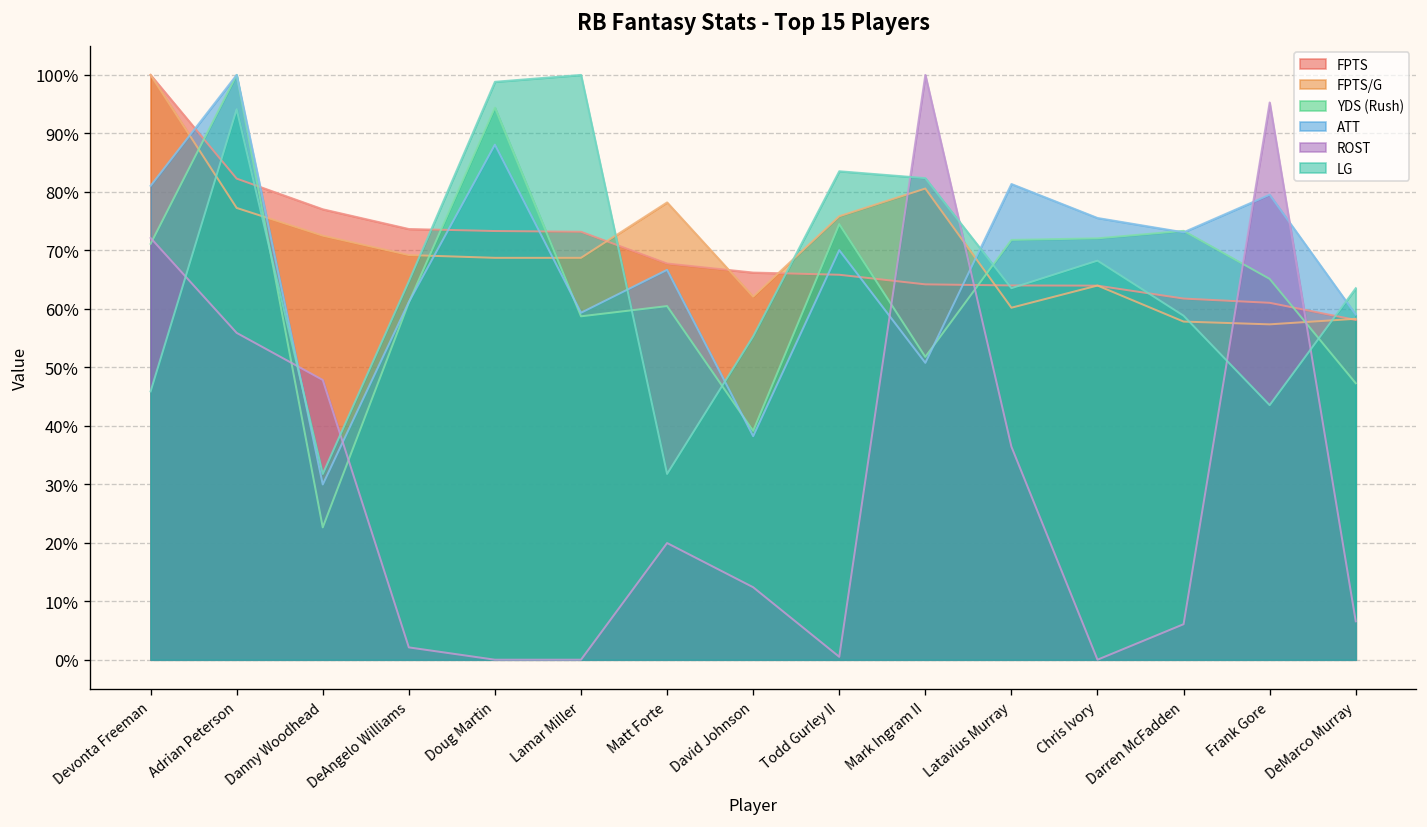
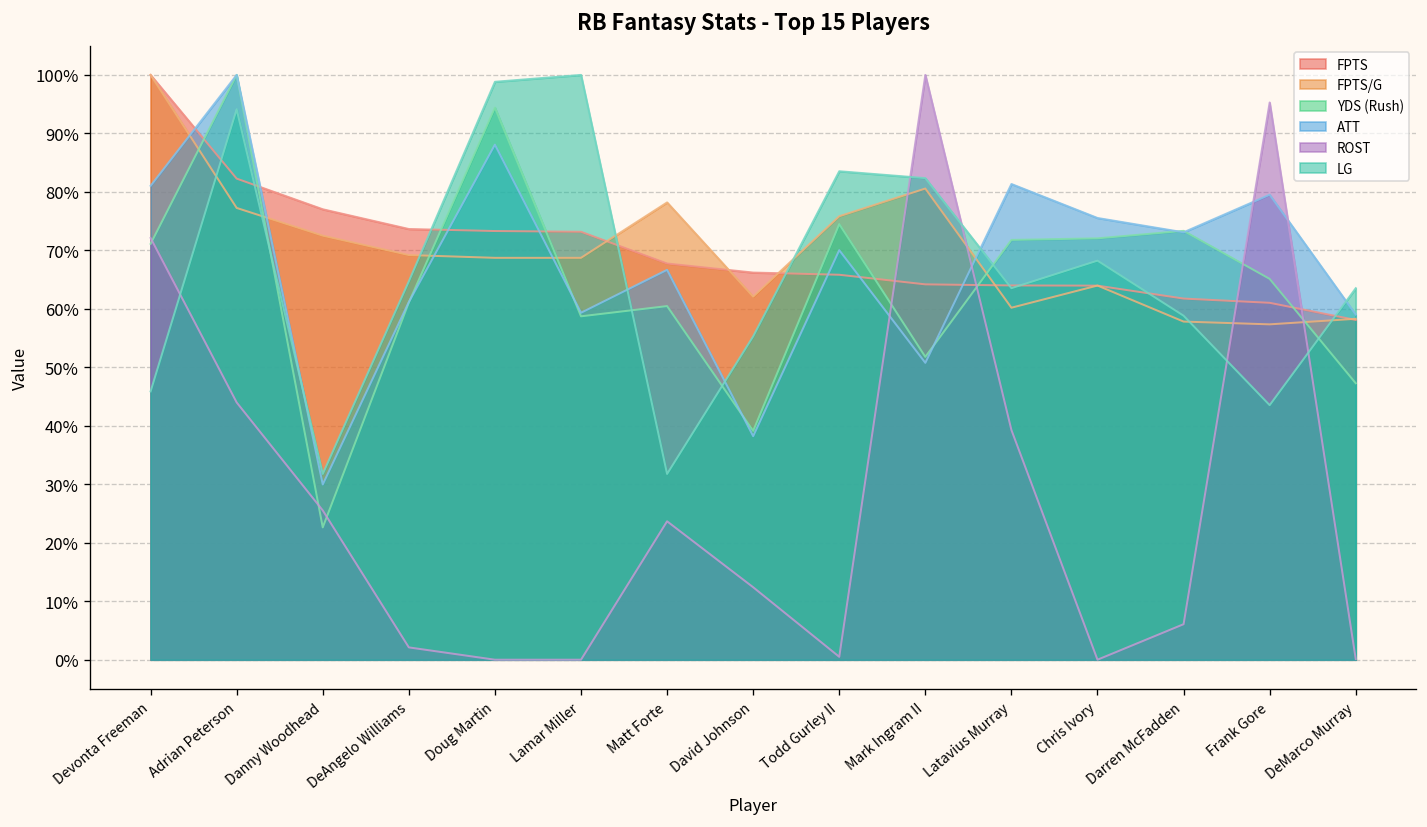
ROST, Adrian Peterson: 56% -> 44%
ROST, Danny Woodhead: 48% -> 26%
ROST, Matt Forte: 20% -> 24%
ROST, Latavius Murray: 36% -> 39%
ROST, DeMarco Murray: 7% -> 0%
